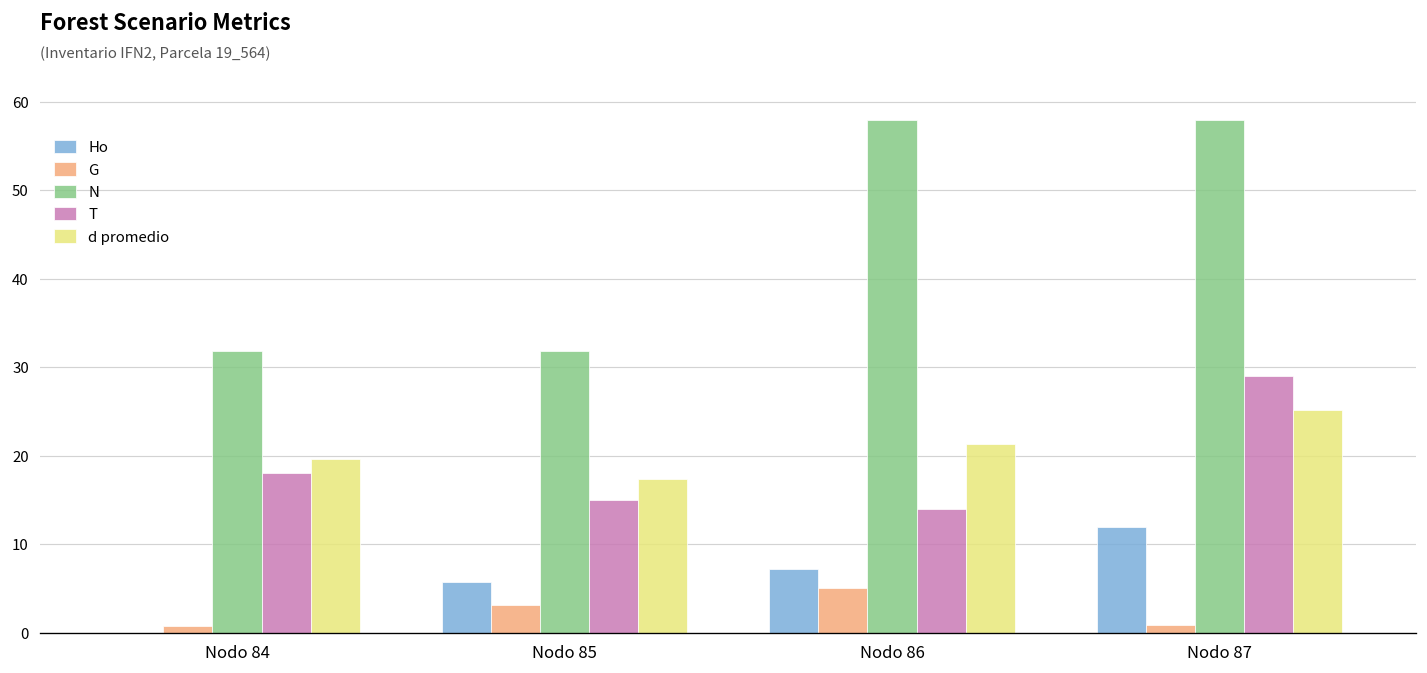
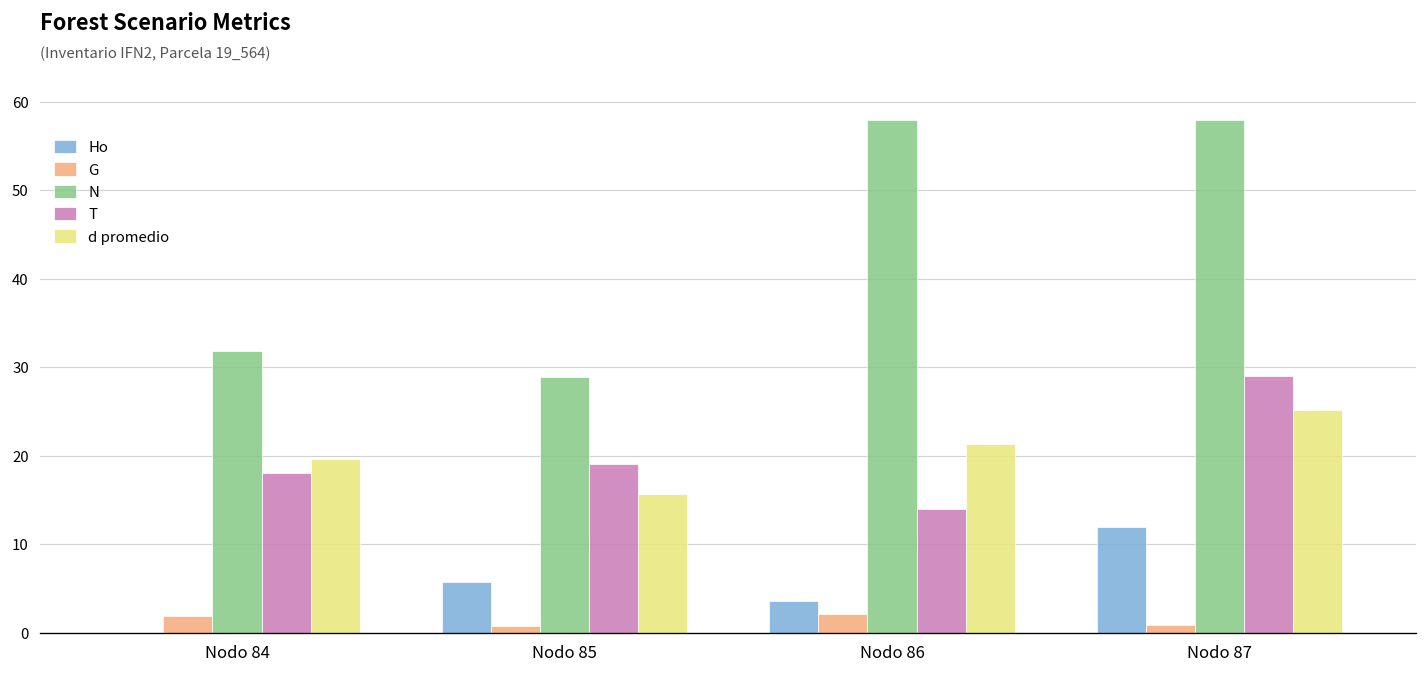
G, Nodo 84: 1 -> 2
G, Nodo 85: 3 -> 1
N, Nodo 85: 32 -> 29
T, Nodo 85: 15 -> 19
d promedio, Nodo 85: 17 -> 16
Ho, Nodo 86: 7 -> 4
G, Nodo 86: 5 -> 2
